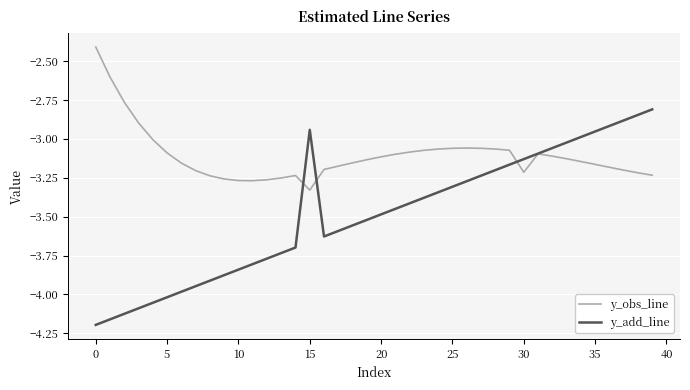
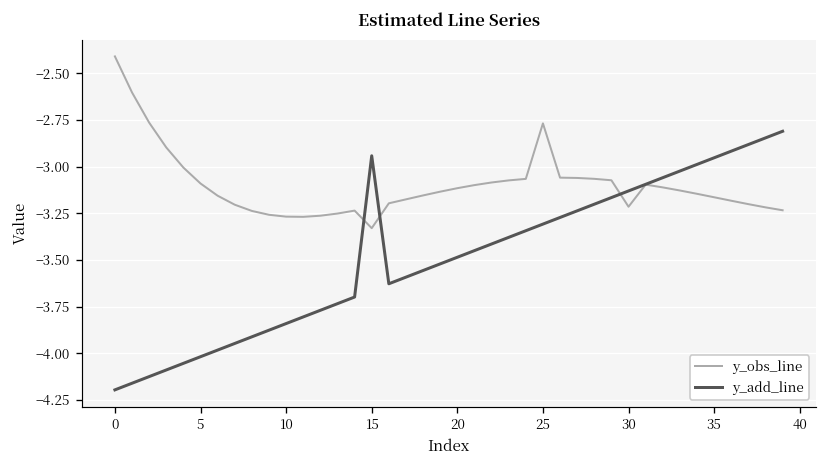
y_obs_line, 25: -3.06 -> -2.77
